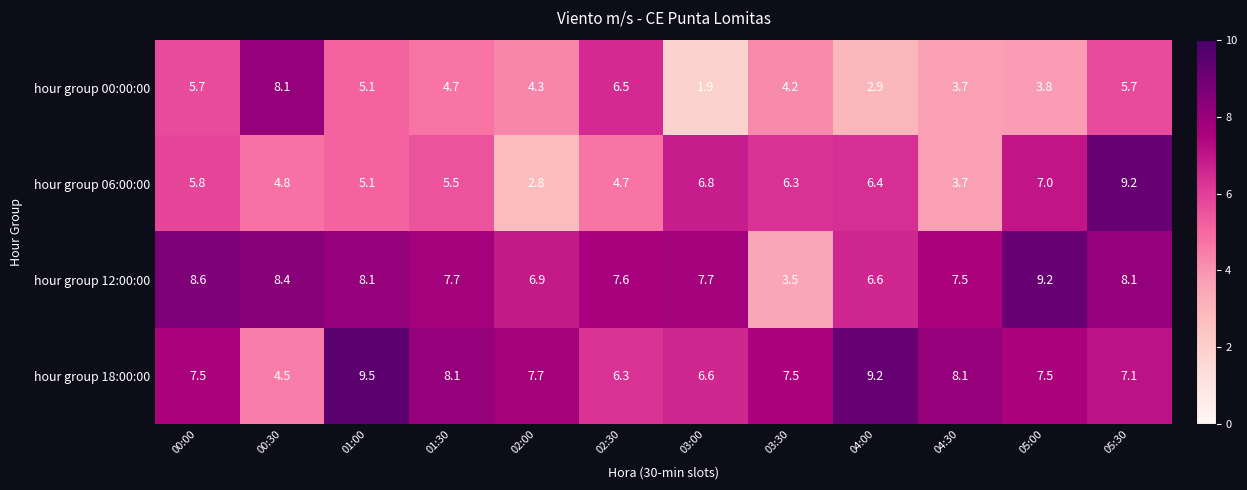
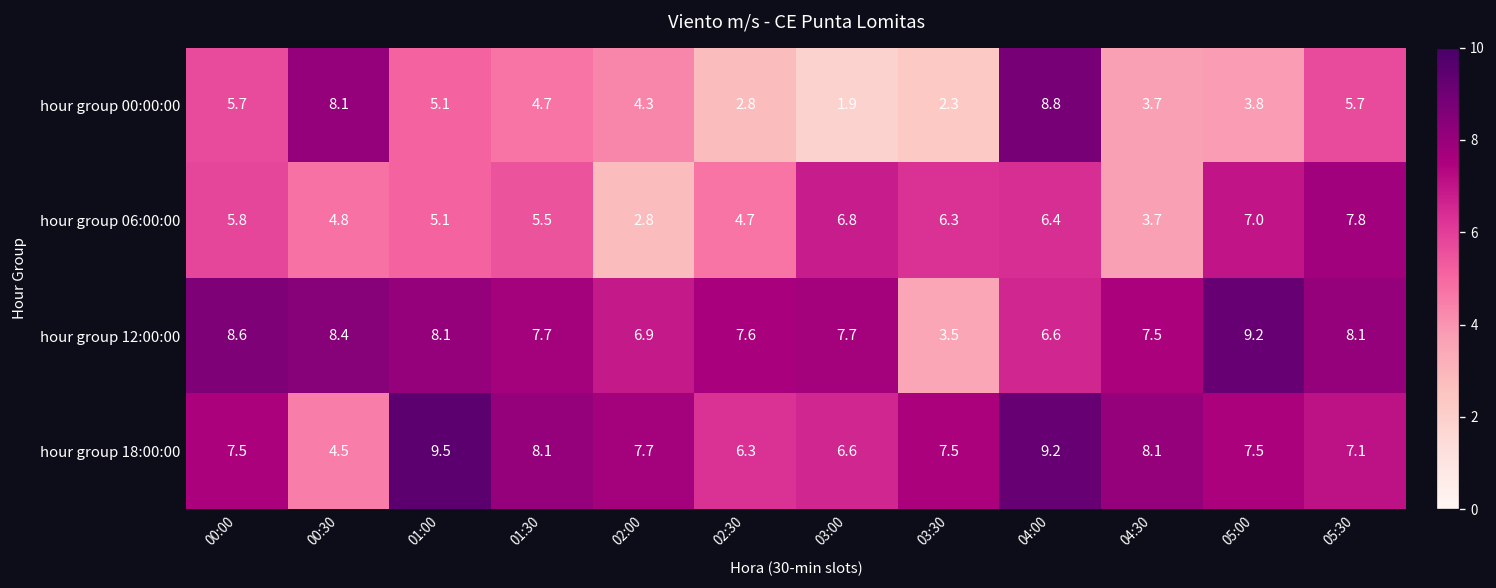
hour group 00:00:00, 02:30: 6.5 -> 2.8
hour group 00:00:00, 03:30: 4.2 -> 2.3
hour group 00:00:00, 04:00: 2.9 -> 8.8
hour group 06:00:00, 05:30: 9.2 -> 7.8
